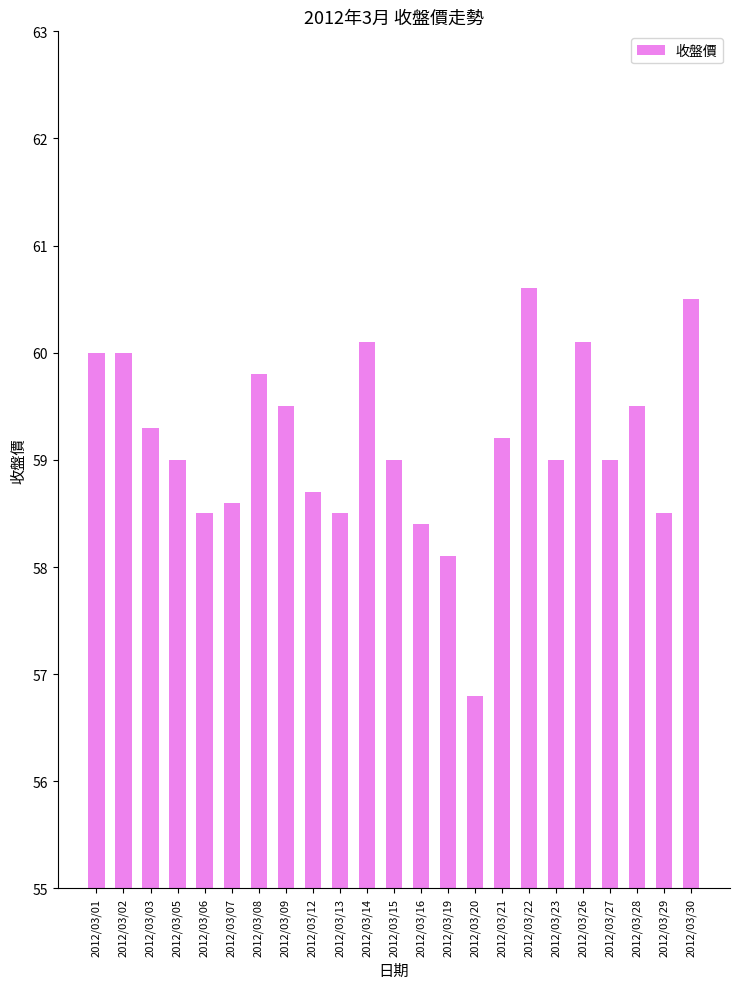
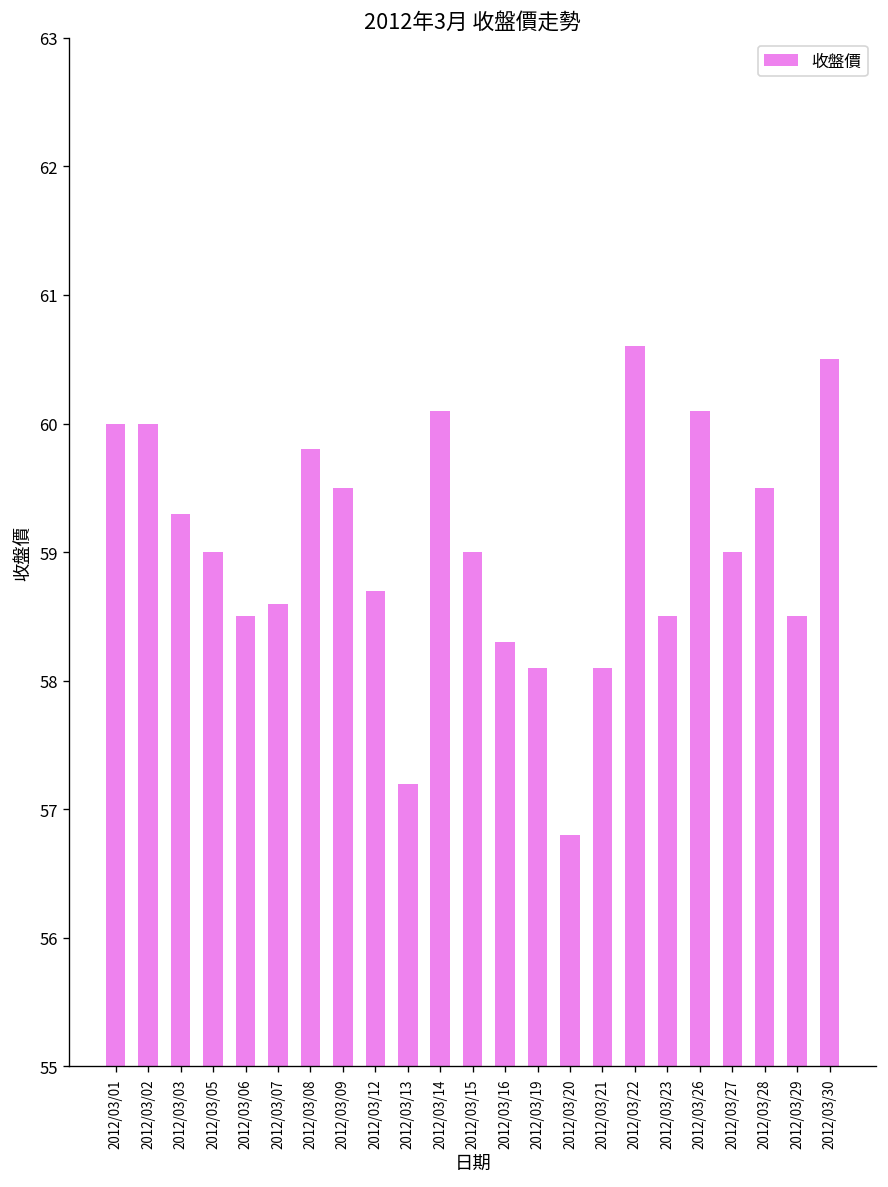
2012/03/13: 58.5 -> 57.2
2012/03/16: 58.4 -> 58.3
2012/03/21: 59.2 -> 58.1
2012/03/23: 59.0 -> 58.5
